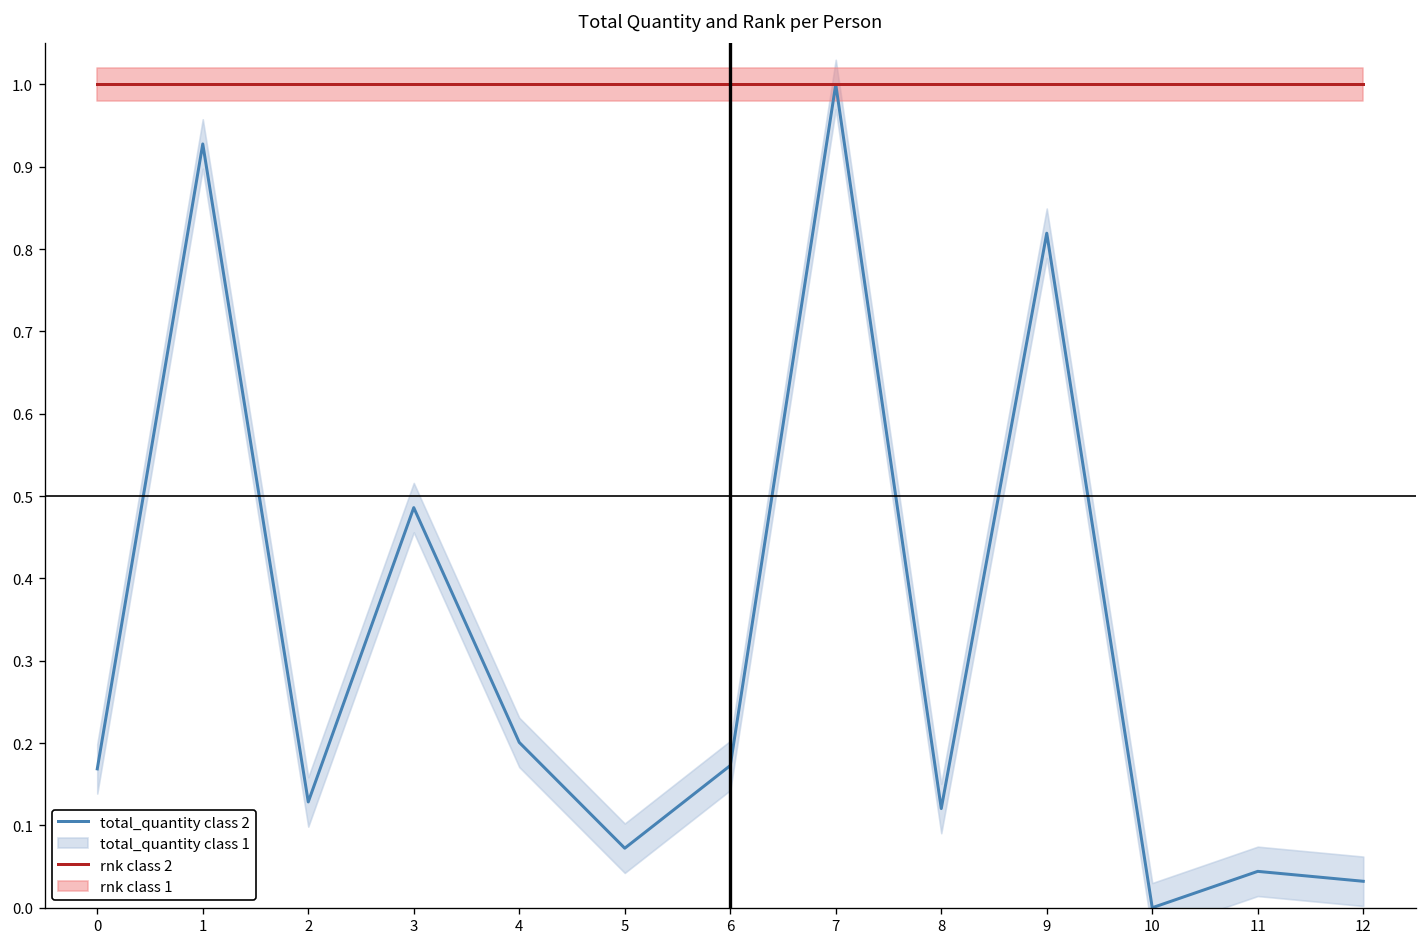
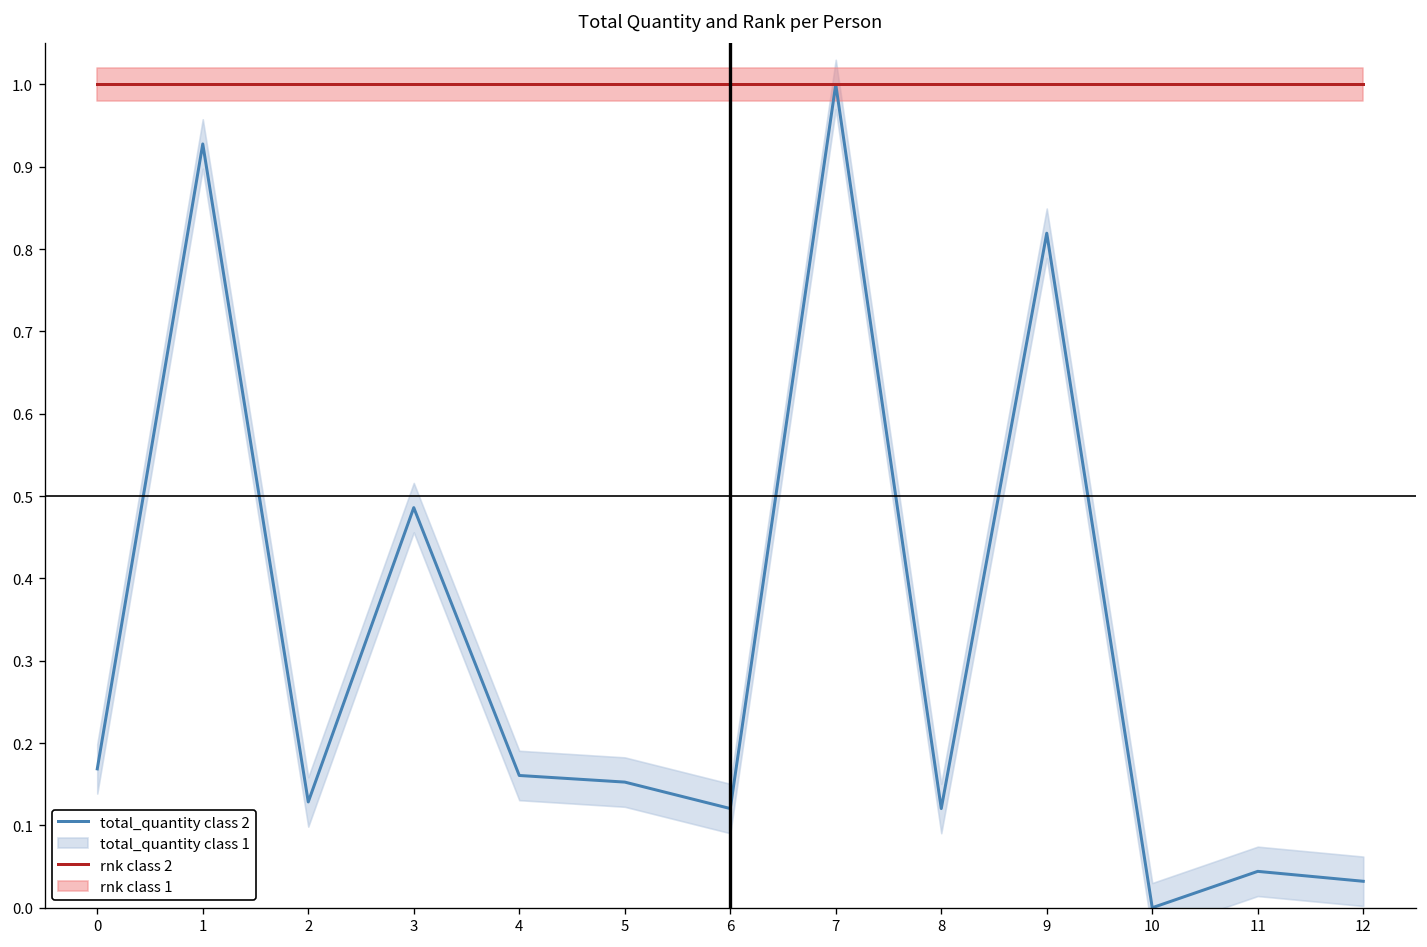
total_quantity class 2, 4: 0.20 -> 0.16
total_quantity class 2, 5: 0.07 -> 0.15
total_quantity class 2, 6: 0.17 -> 0.12
